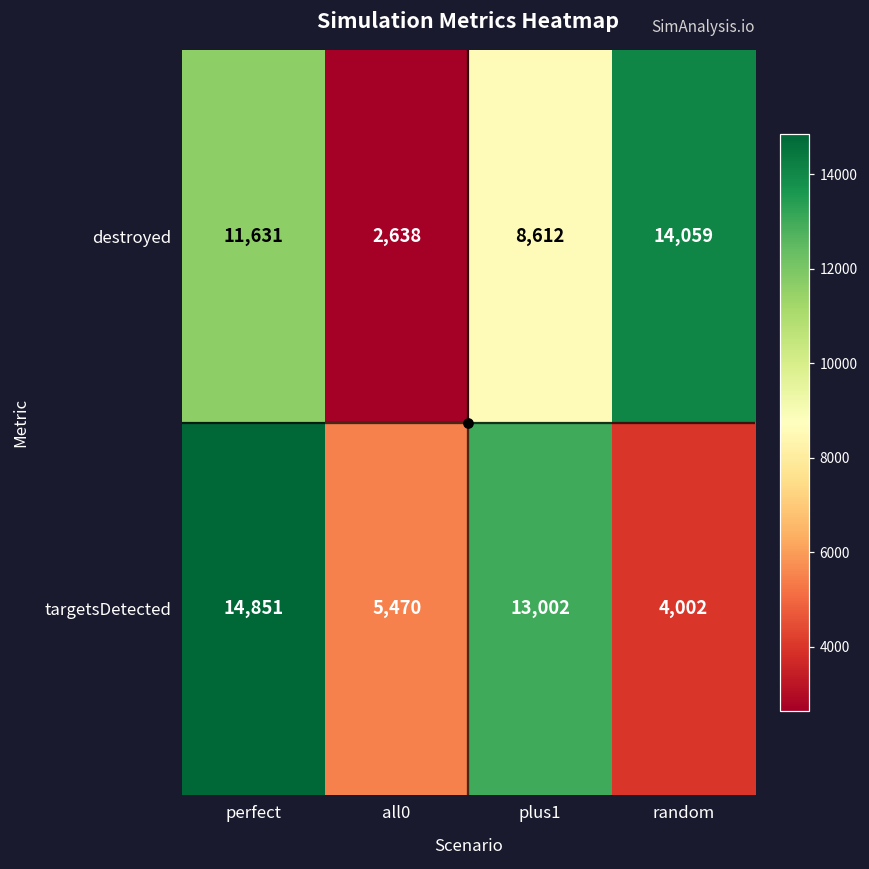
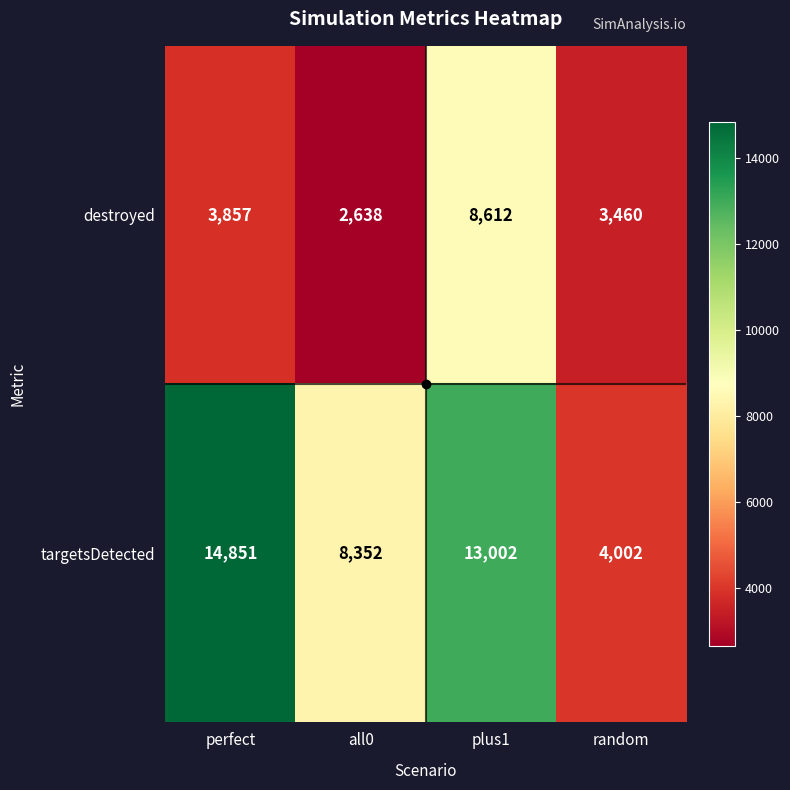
destroyed, perfect: 11,631 -> 3,857
destroyed, random: 14,059 -> 3,460
targetsDetected, all0: 5,470 -> 8,352
